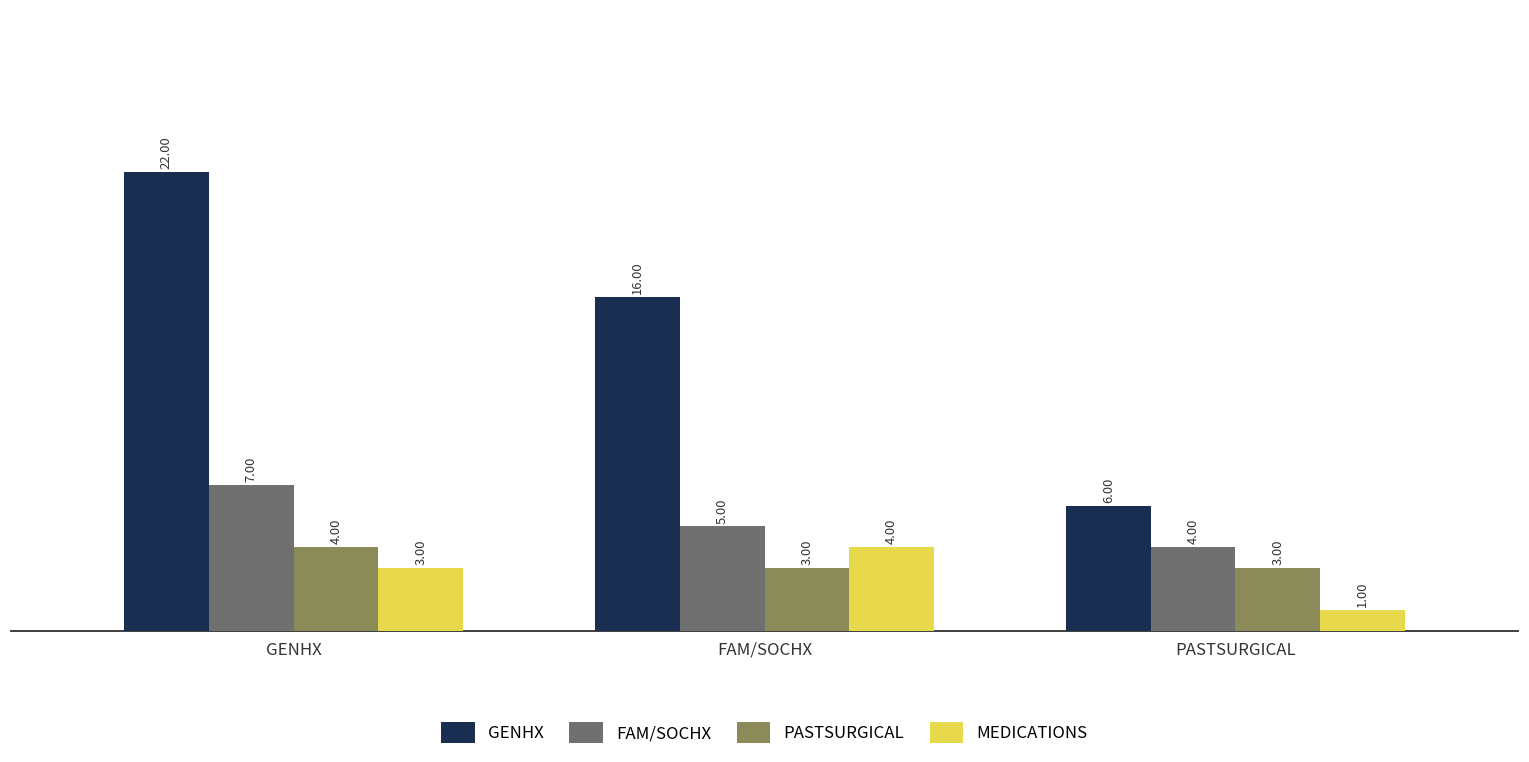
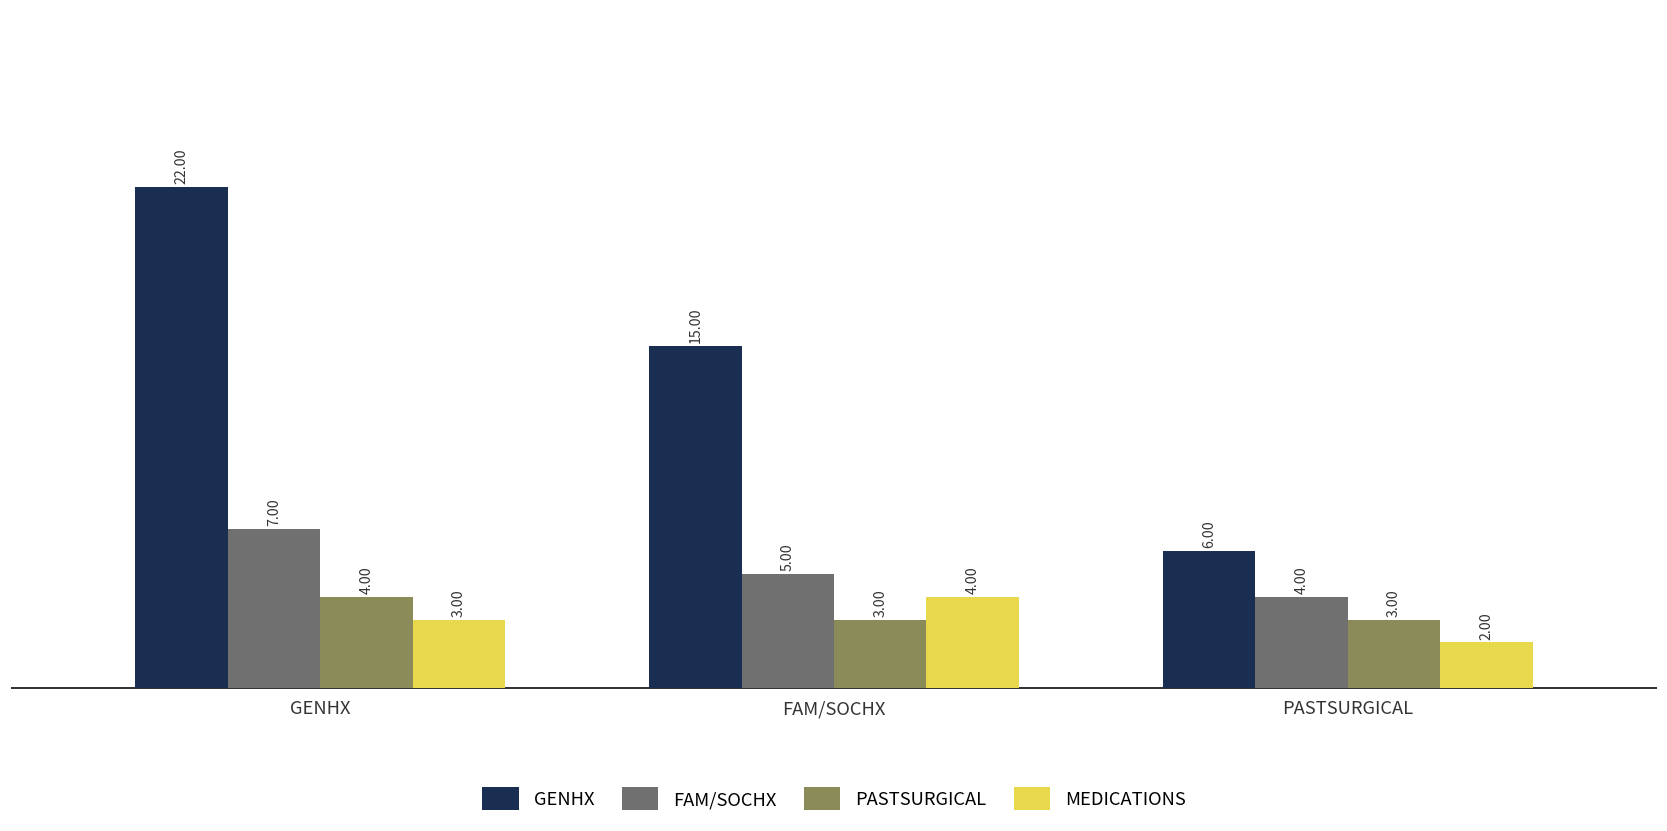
GENHX, FAM/SOCHX: 16.00 -> 15.00
MEDICATIONS, PASTSURGICAL: 1.00 -> 2.00
